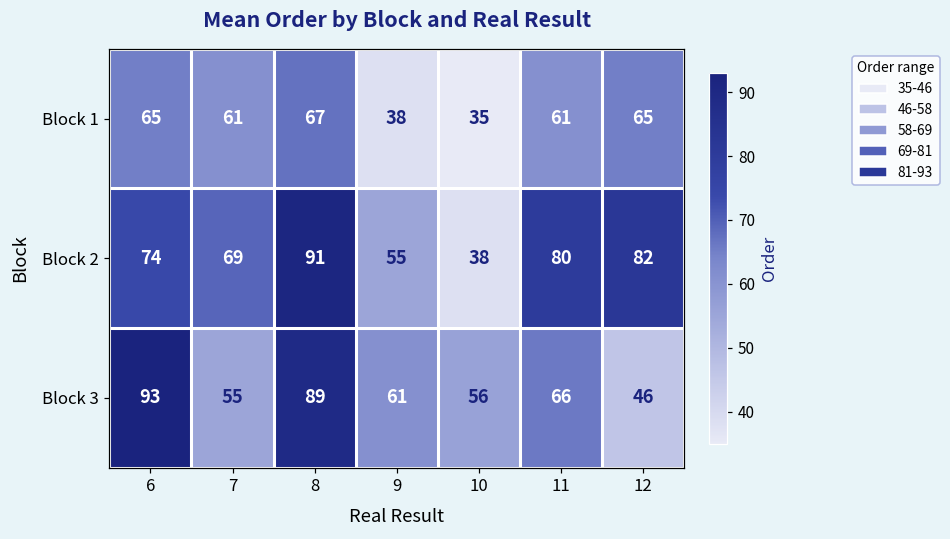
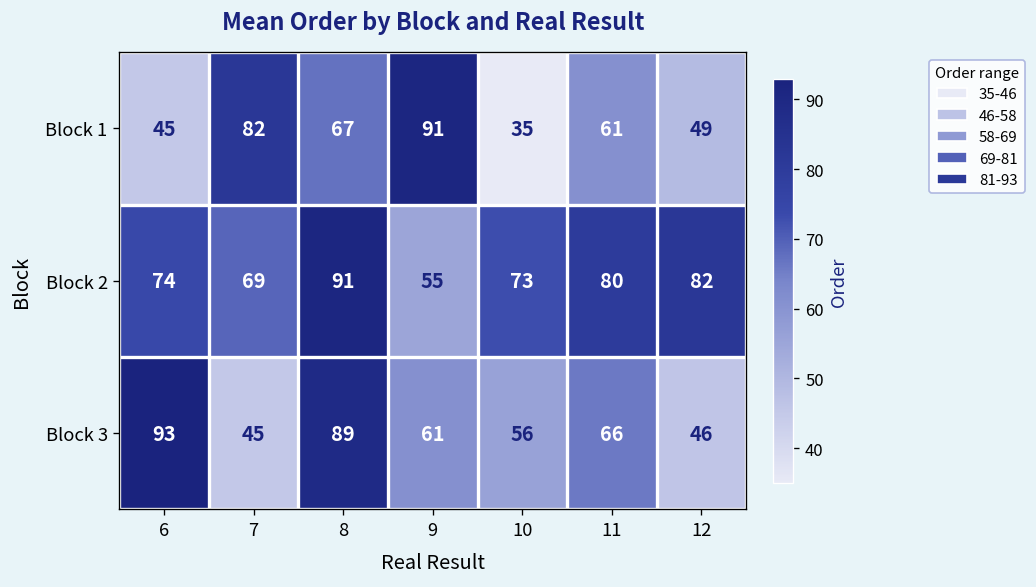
Block 1, 6: 65 -> 45
Block 1, 7: 61 -> 82
Block 1, 9: 38 -> 91
Block 1, 12: 65 -> 49
Block 2, 10: 38 -> 73
Block 3, 7: 55 -> 45
